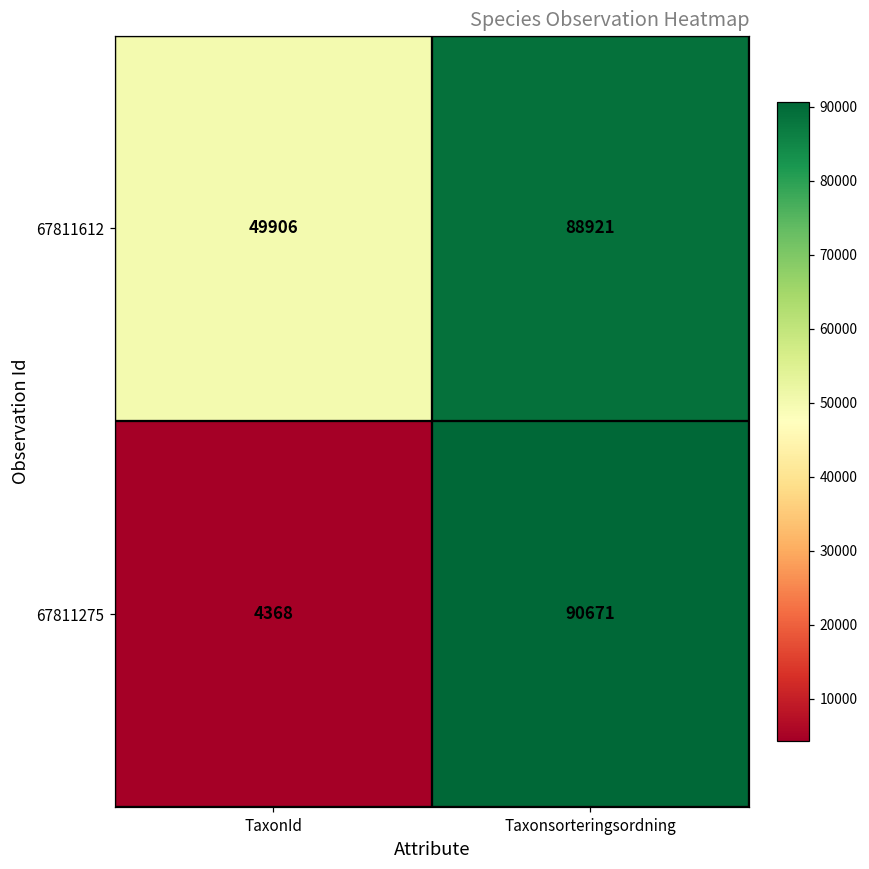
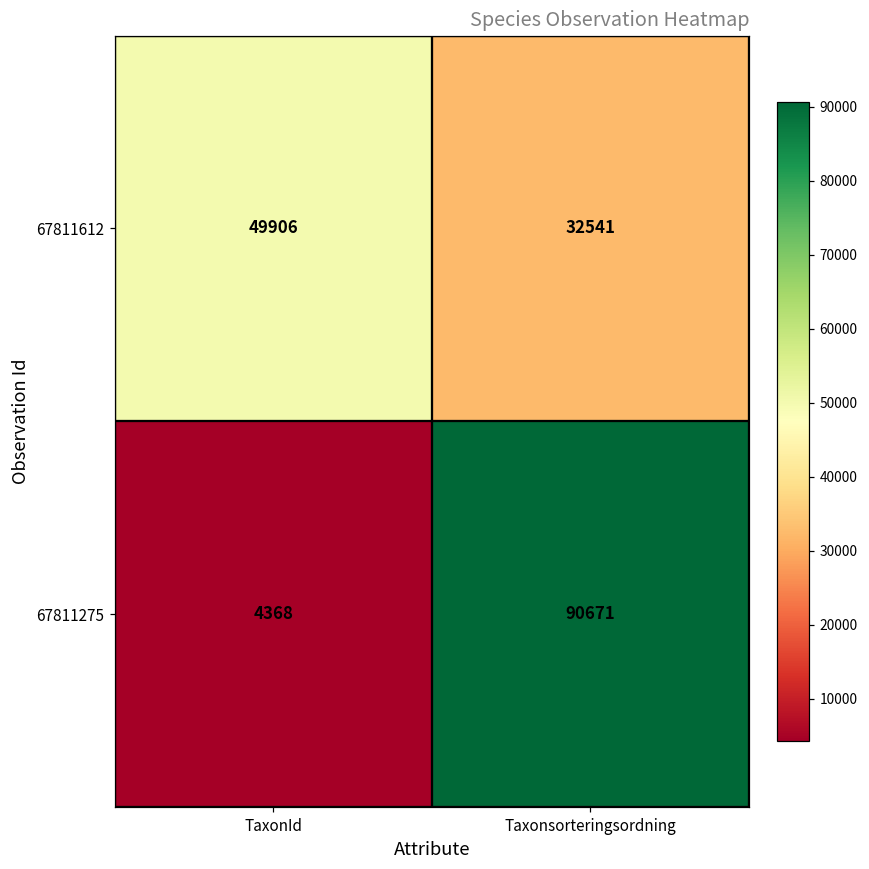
67811612, Taxonsorteringsordning: 88921 -> 32541
